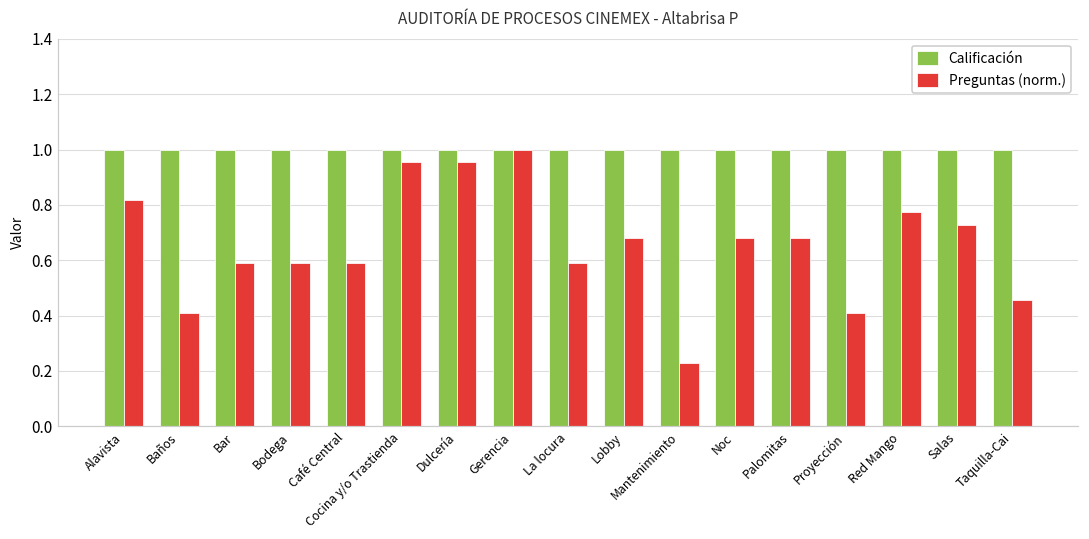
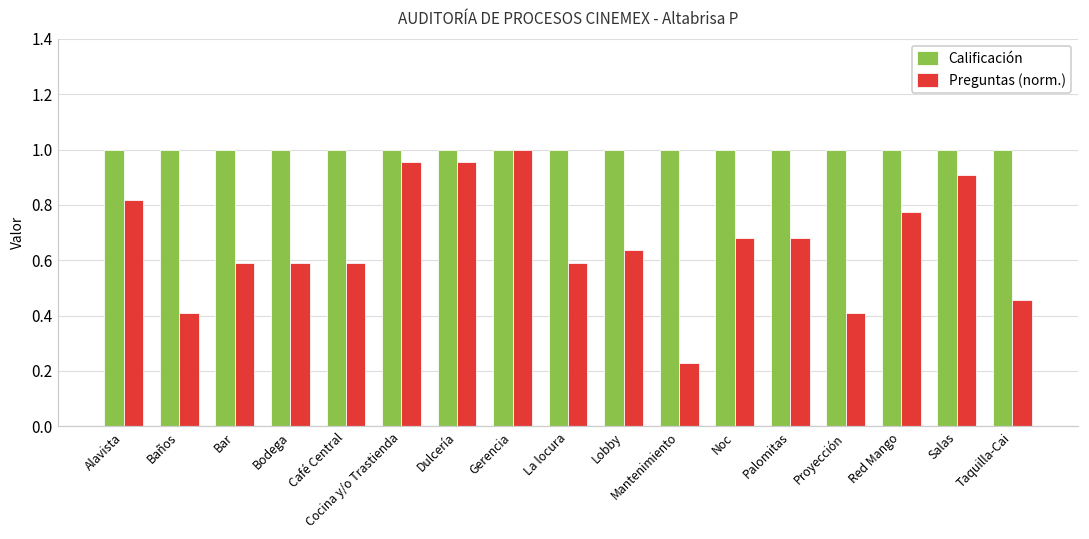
Preguntas (norm.), Lobby: 0.68 -> 0.64
Preguntas (norm.), Salas: 0.73 -> 0.91
